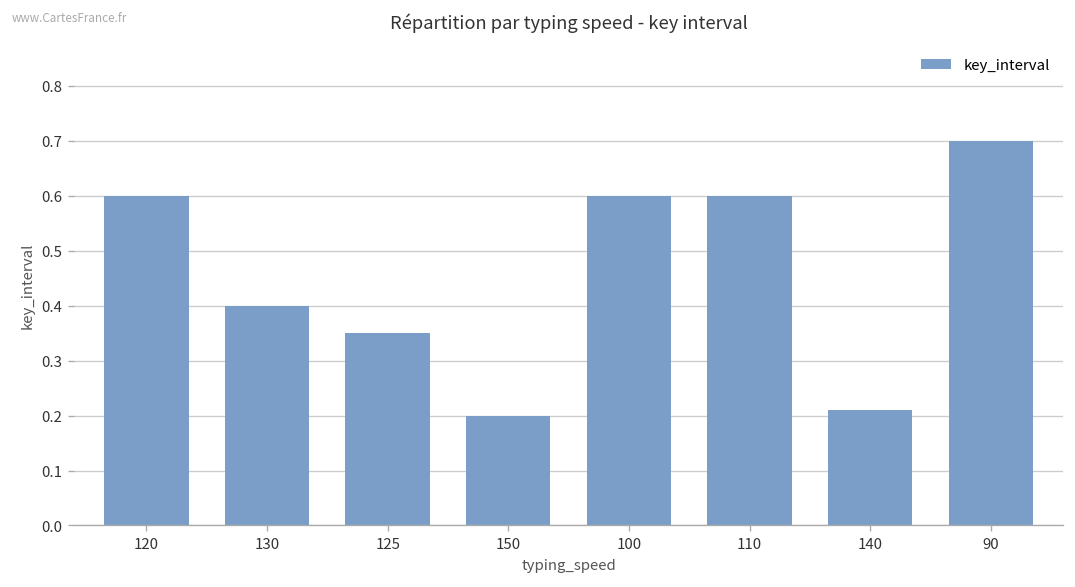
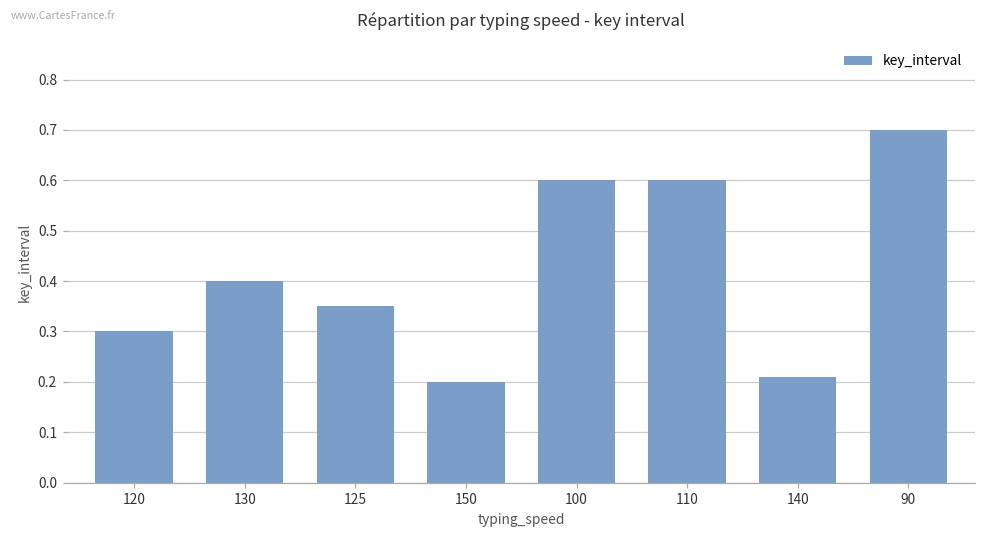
120: 0.6 -> 0.3
